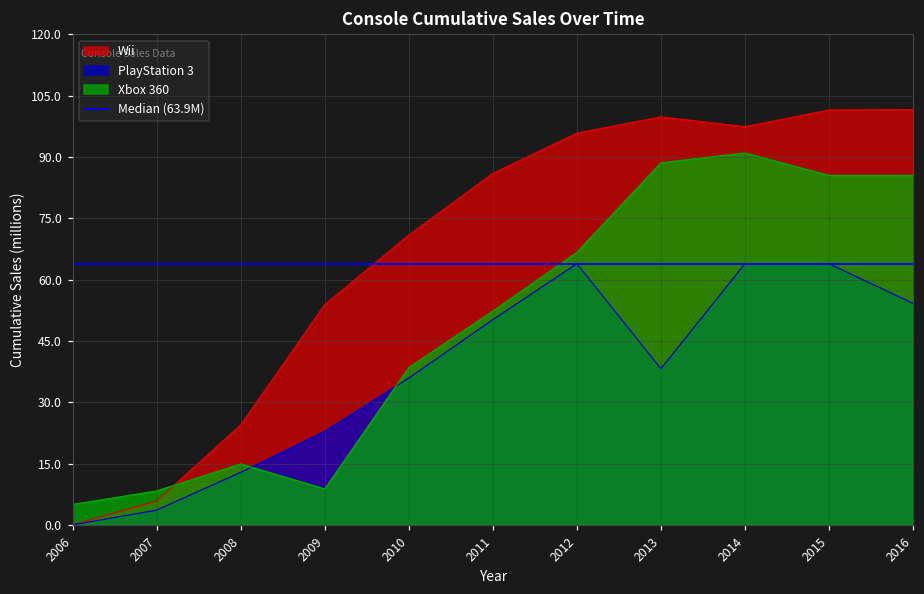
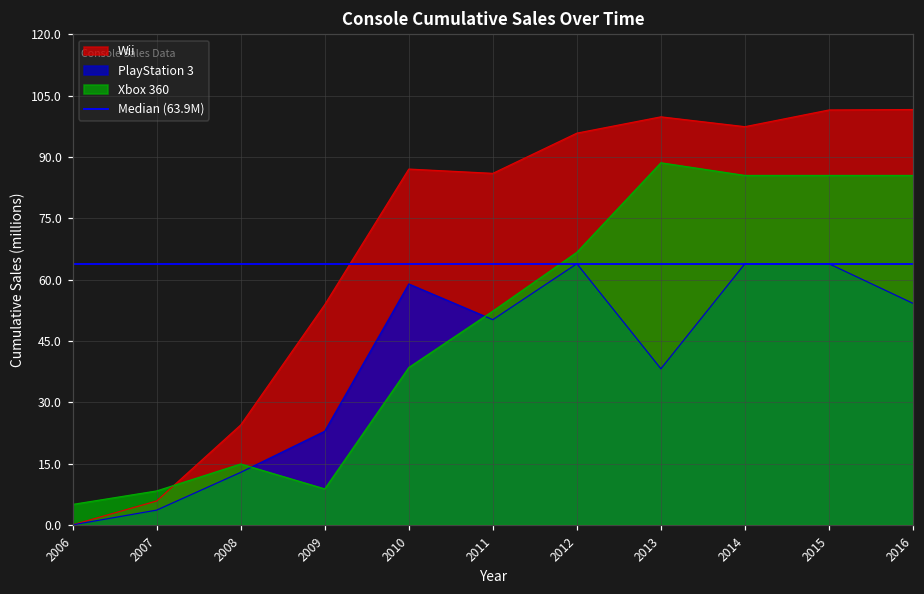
Wii, 2010: 71 -> 87
PlayStation 3, 2010: 36 -> 59
Xbox 360, 2014: 91 -> 86
